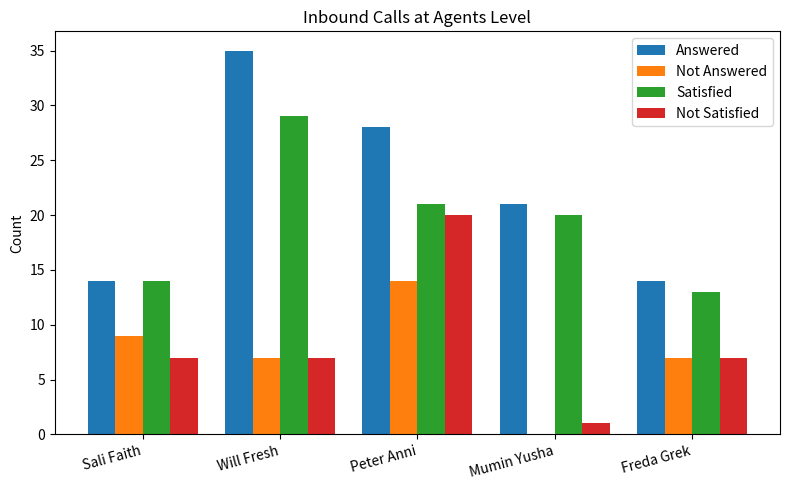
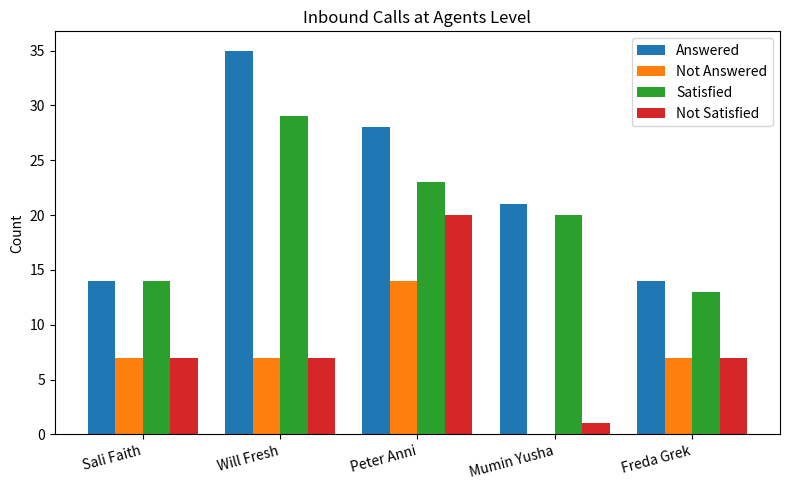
Not Answered, Sali Faith: 9 -> 7
Satisfied, Peter Anni: 21 -> 23
